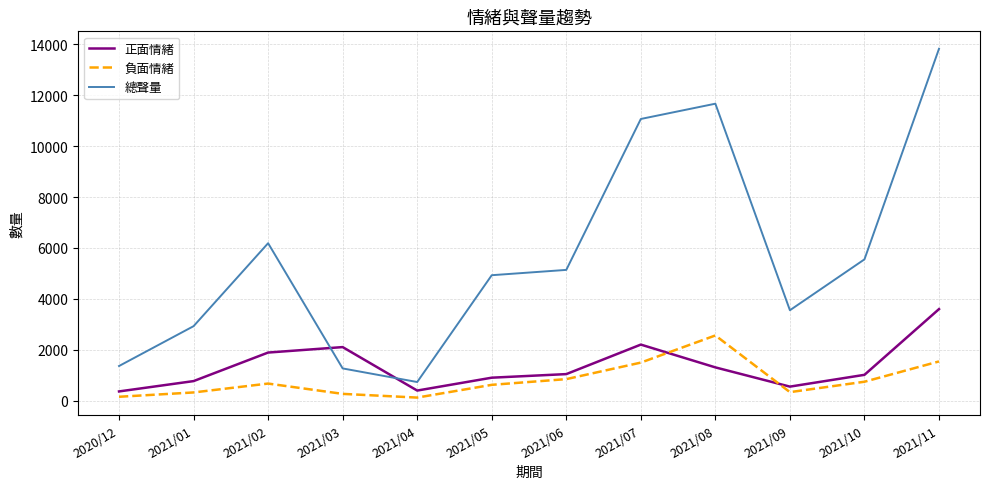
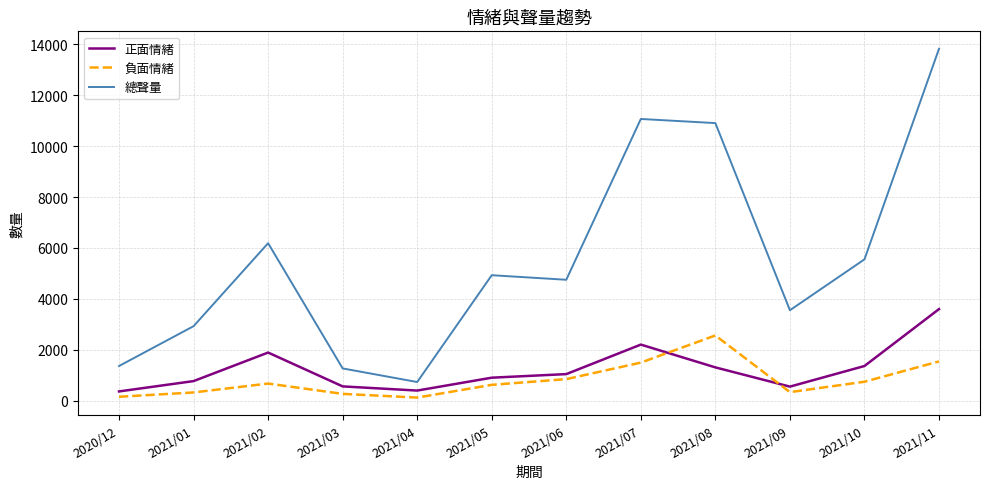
正面情緒, 2021/03: 2100 -> 600
總聲量, 2021/06: 5100 -> 4700
總聲量, 2021/08: 11700 -> 10900
正面情緒, 2021/10: 1000 -> 1400
